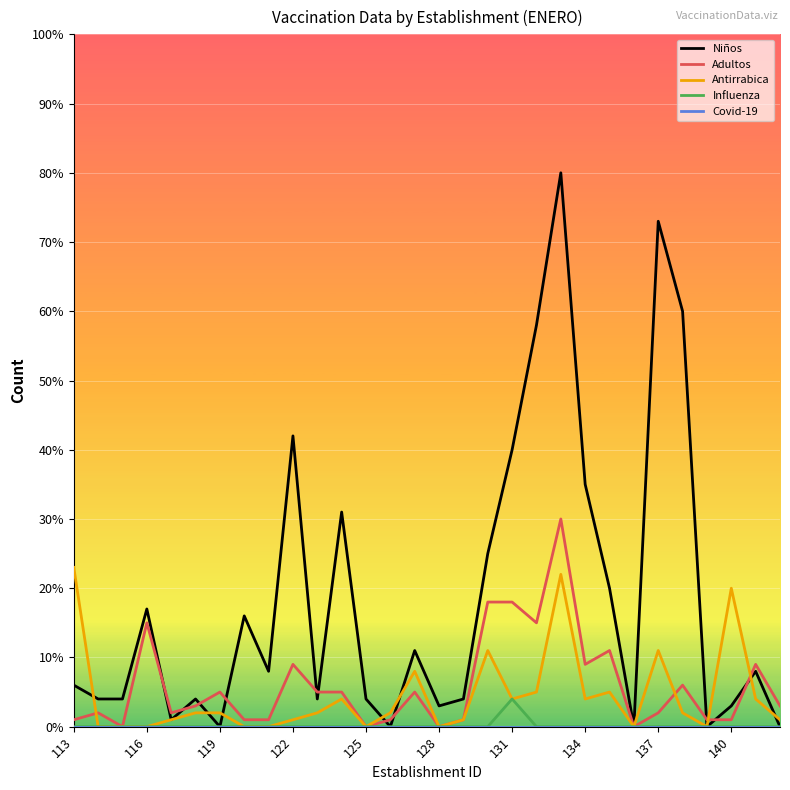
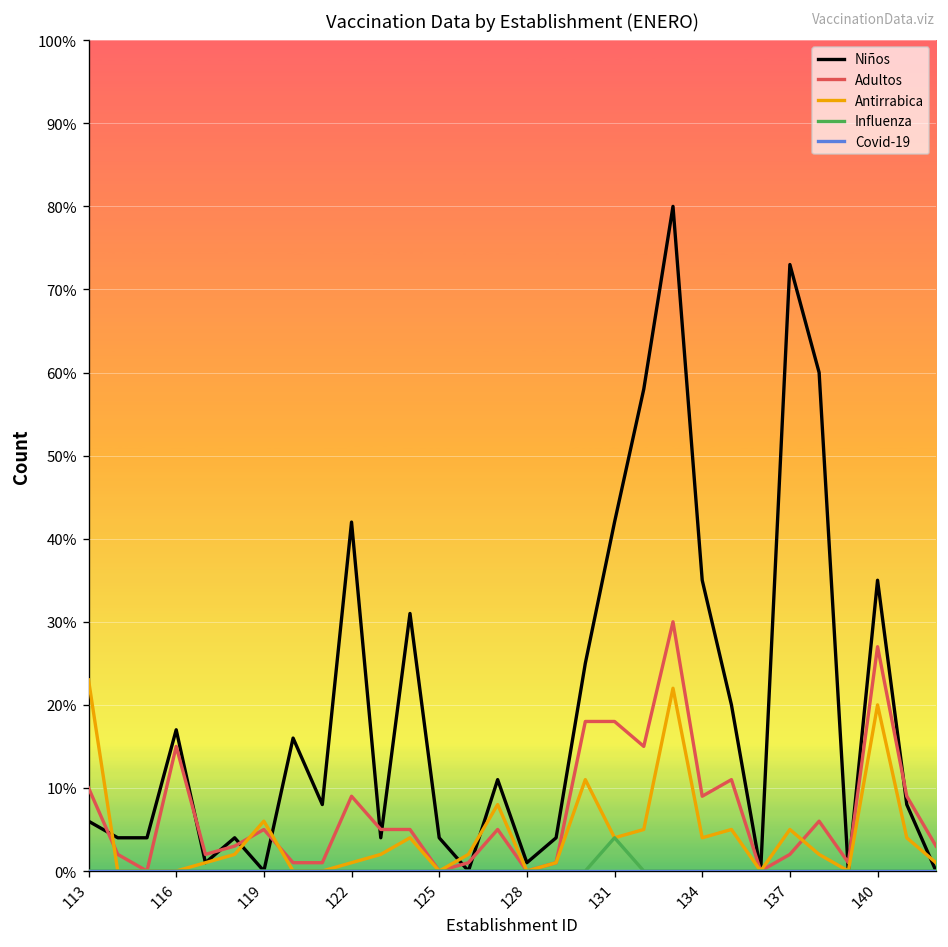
Adultos, 113: 1% -> 10%
Antirrabica, 119: 2% -> 6%
Niños, 128: 3% -> 1%
Niños, 131: 40% -> 42%
Antirrabica, 137: 11% -> 5%
Niños, 140: 3% -> 35%
Adultos, 140: 1% -> 27%
